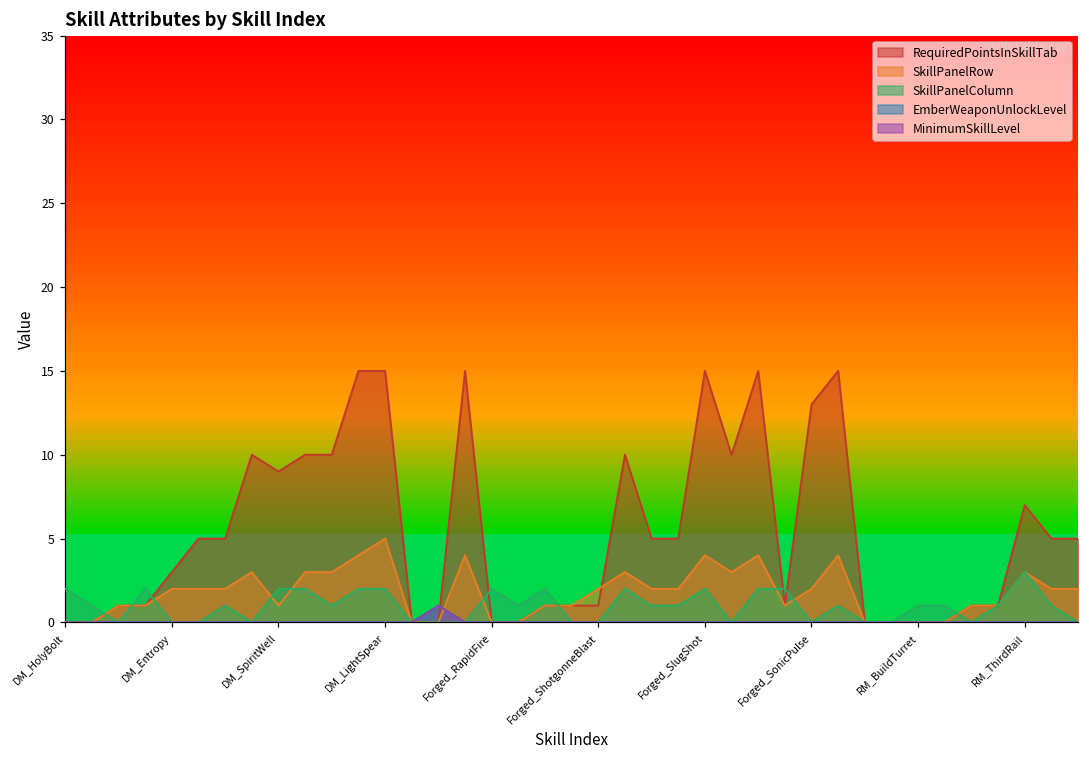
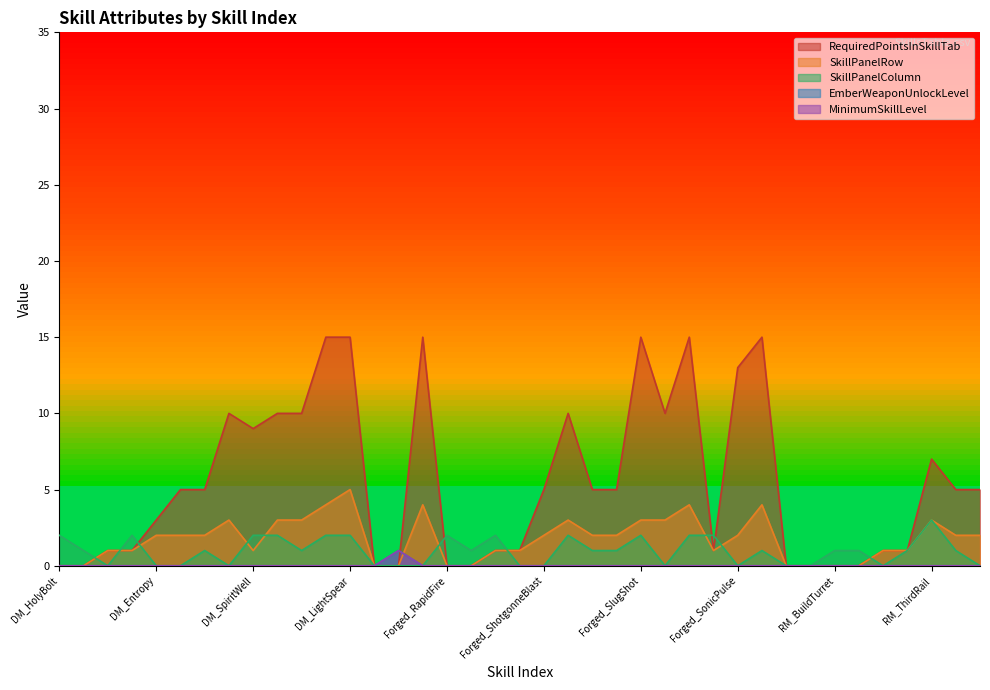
RequiredPointsInSkillTab, Forged_ShotgonneBlast: 1 -> 5
SkillPanelRow, Forged_SlugShot: 4 -> 3
